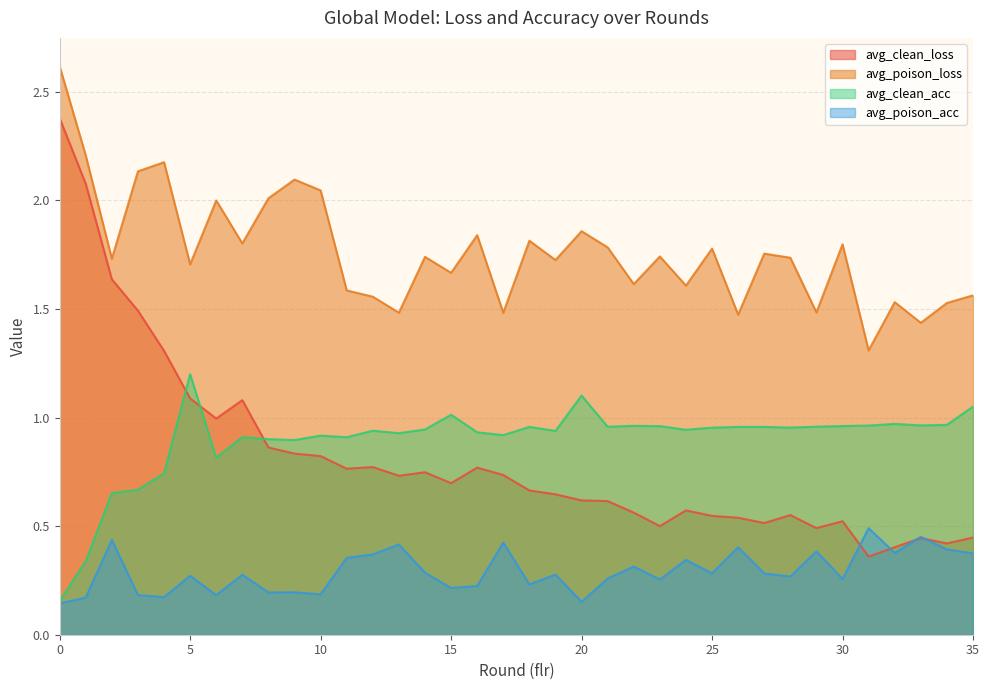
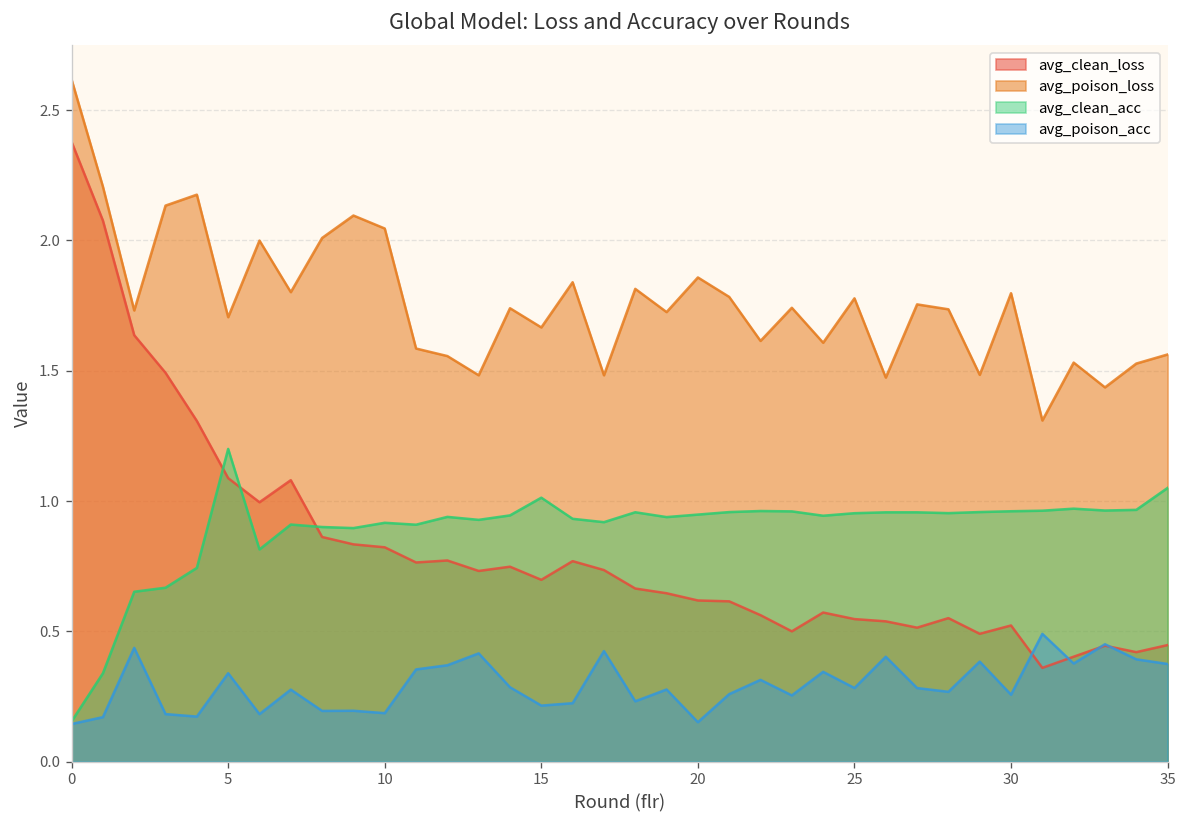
avg_poison_acc, 5: 0.27 -> 0.34
avg_clean_acc, 20: 1.10 -> 0.95
